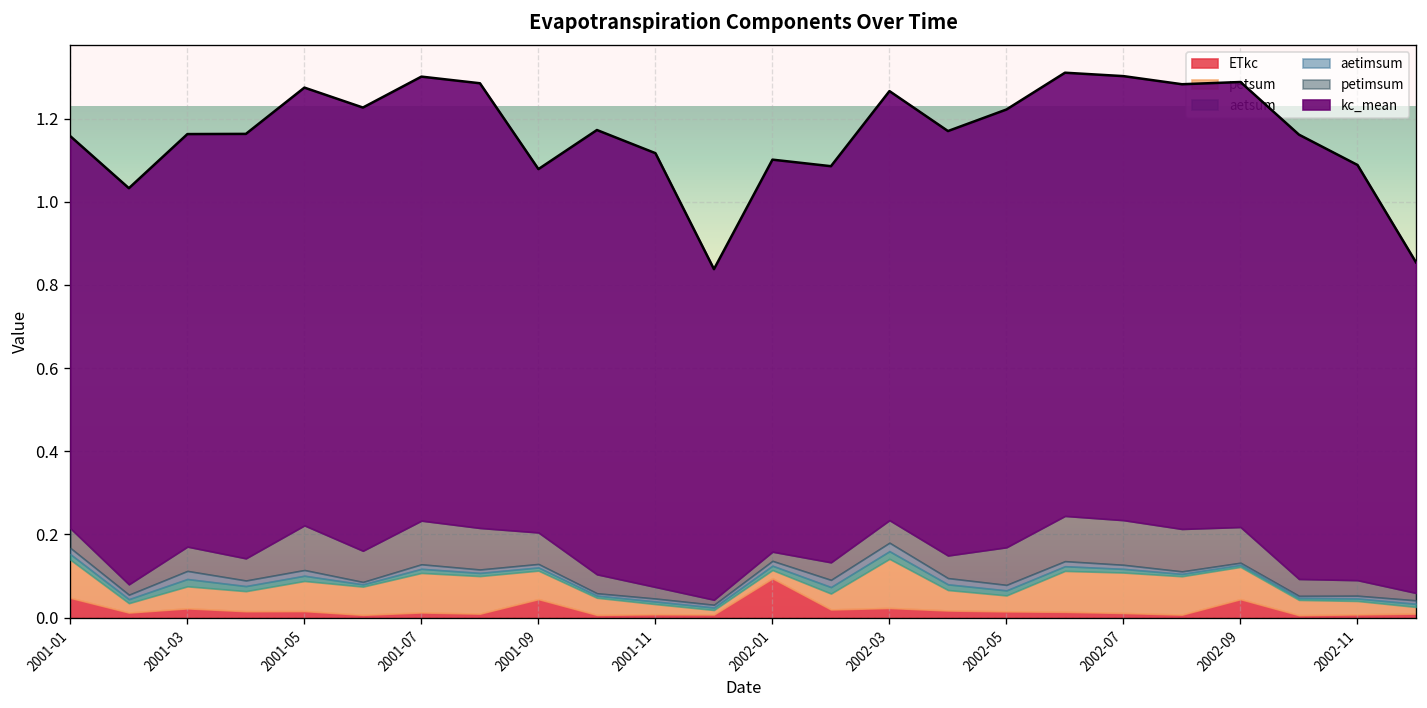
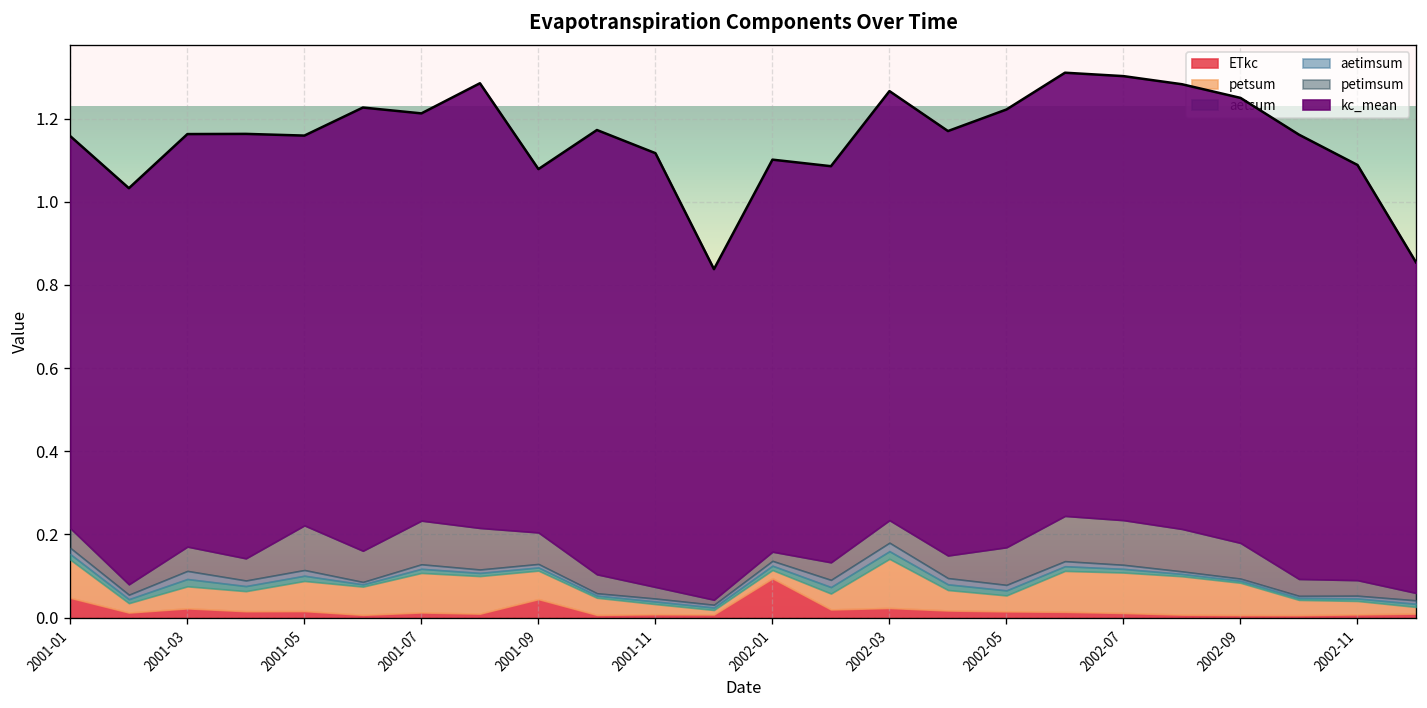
kc_mean, 2001-05: 1.05 -> 0.94
kc_mean, 2001-07: 1.07 -> 0.98
ETkc, 2002-09: 0.04 -> 0.01
